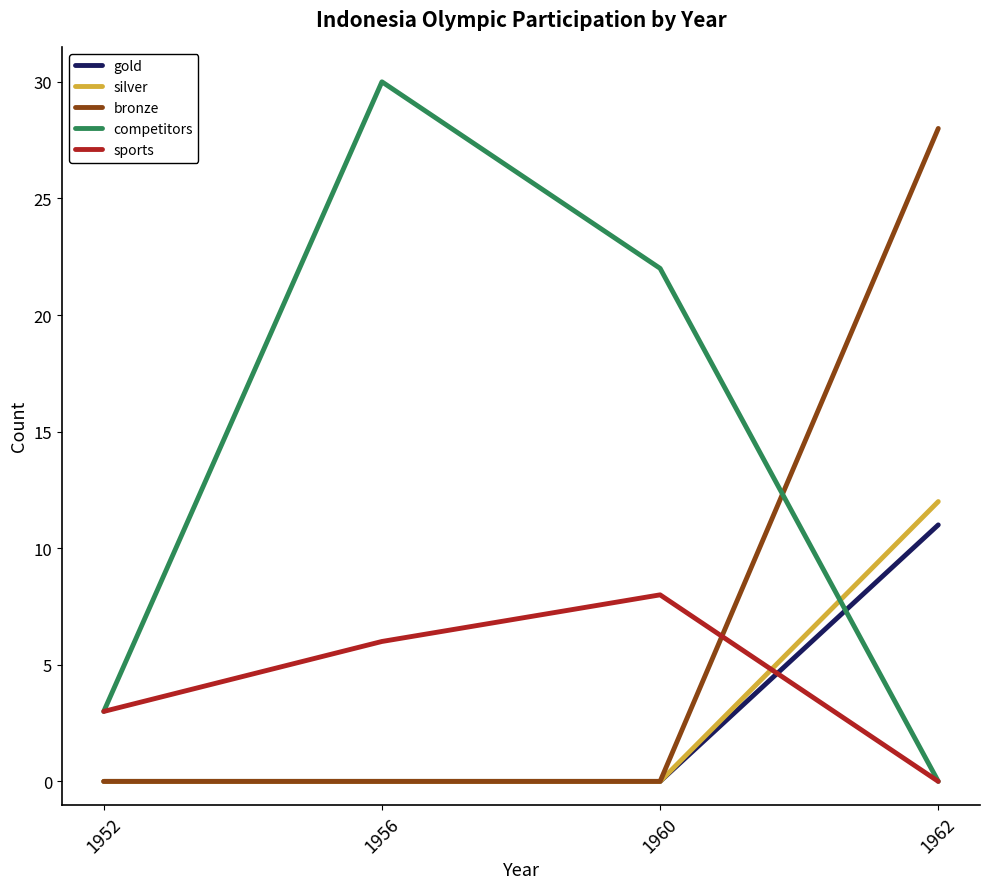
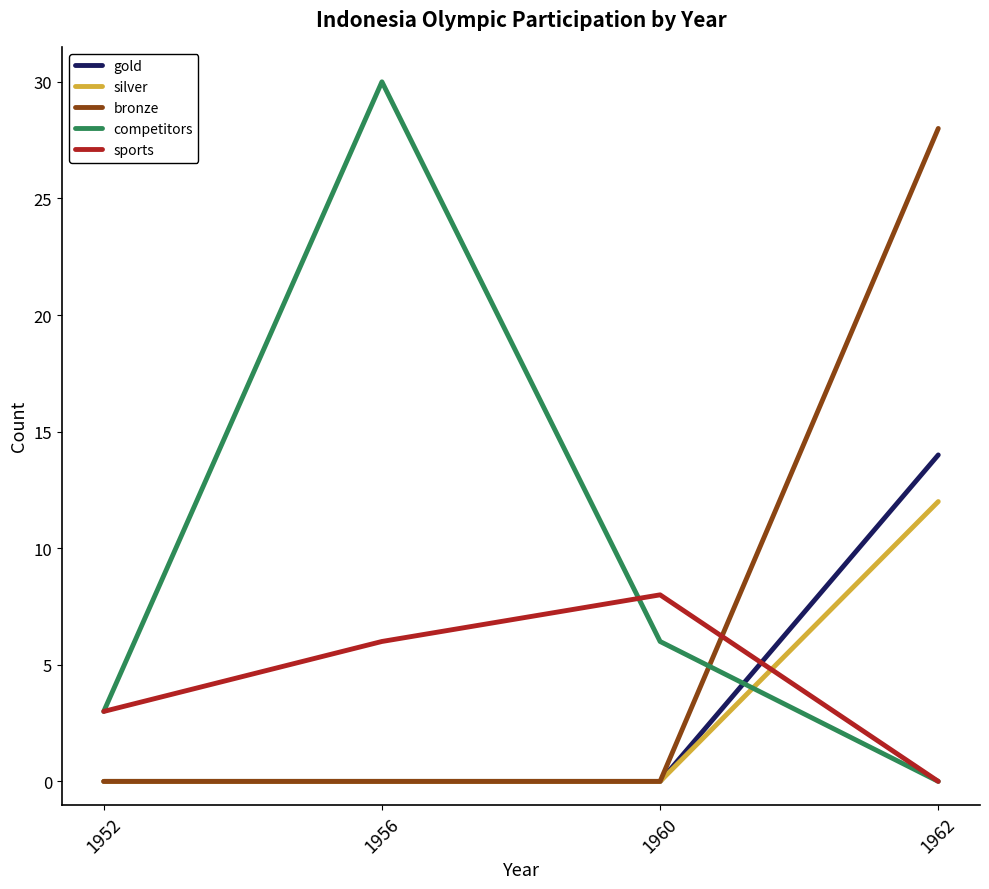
competitors, 1960: 22 -> 6
gold, 1962: 11 -> 14
